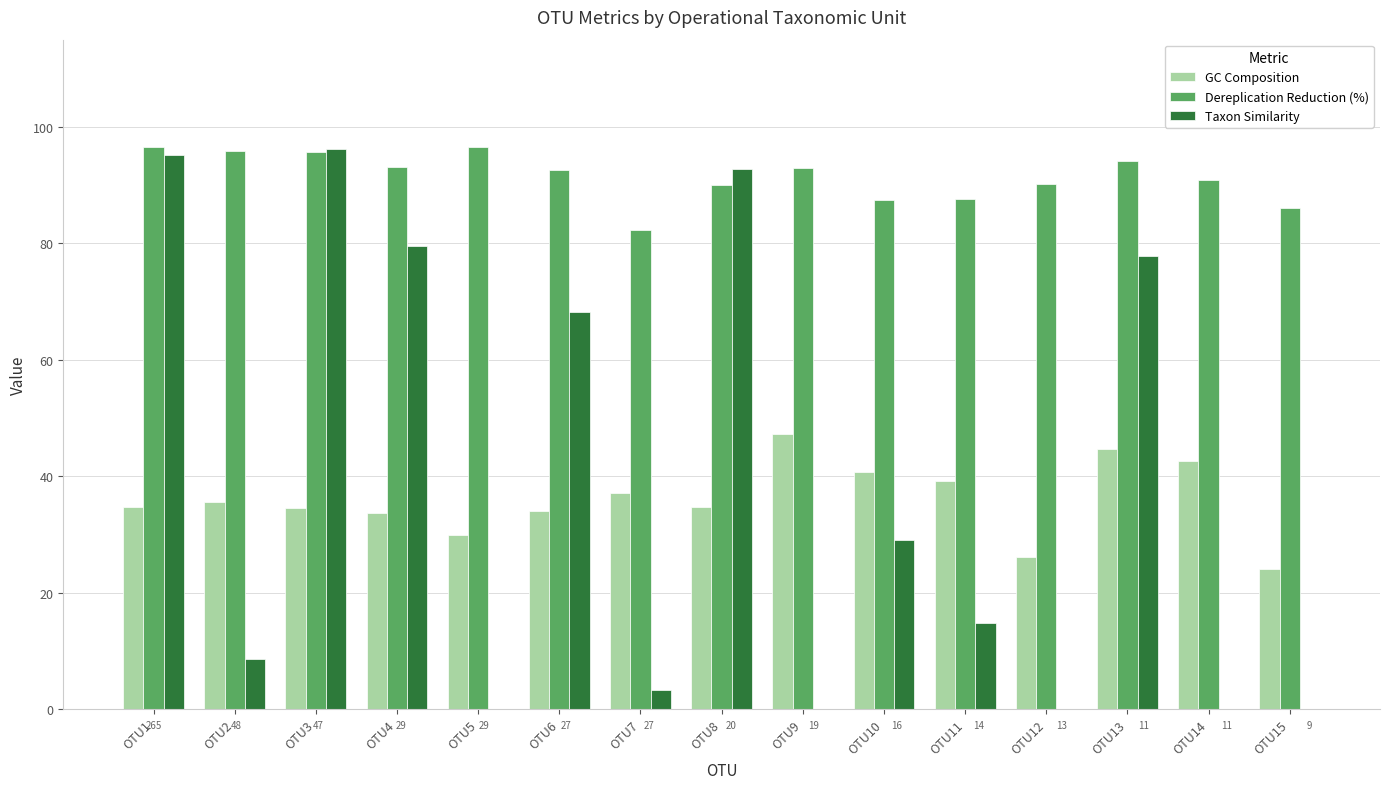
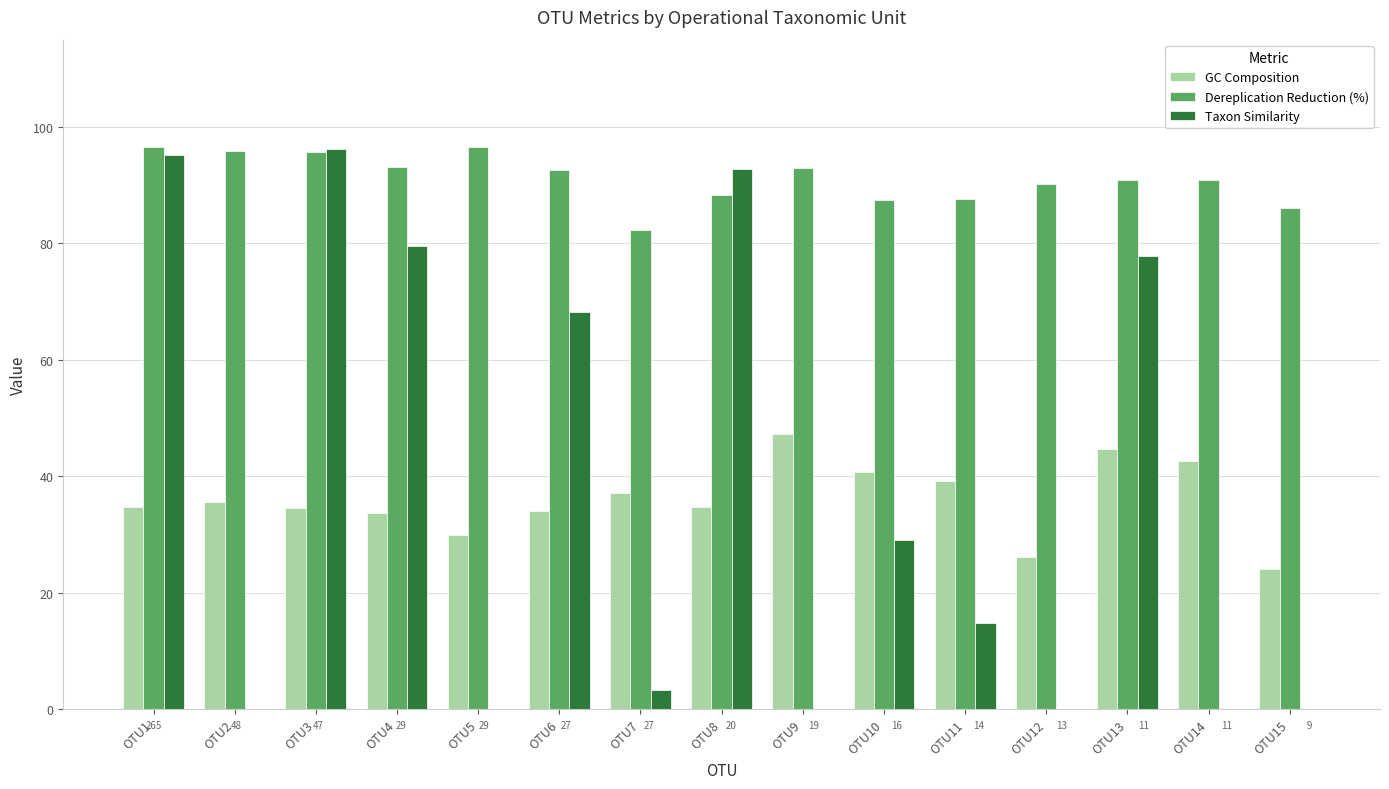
Taxon Similarity, OTU2: 9 -> 0
Dereplication Reduction (%), OTU8: 90 -> 88
Dereplication Reduction (%), OTU13: 94 -> 91
